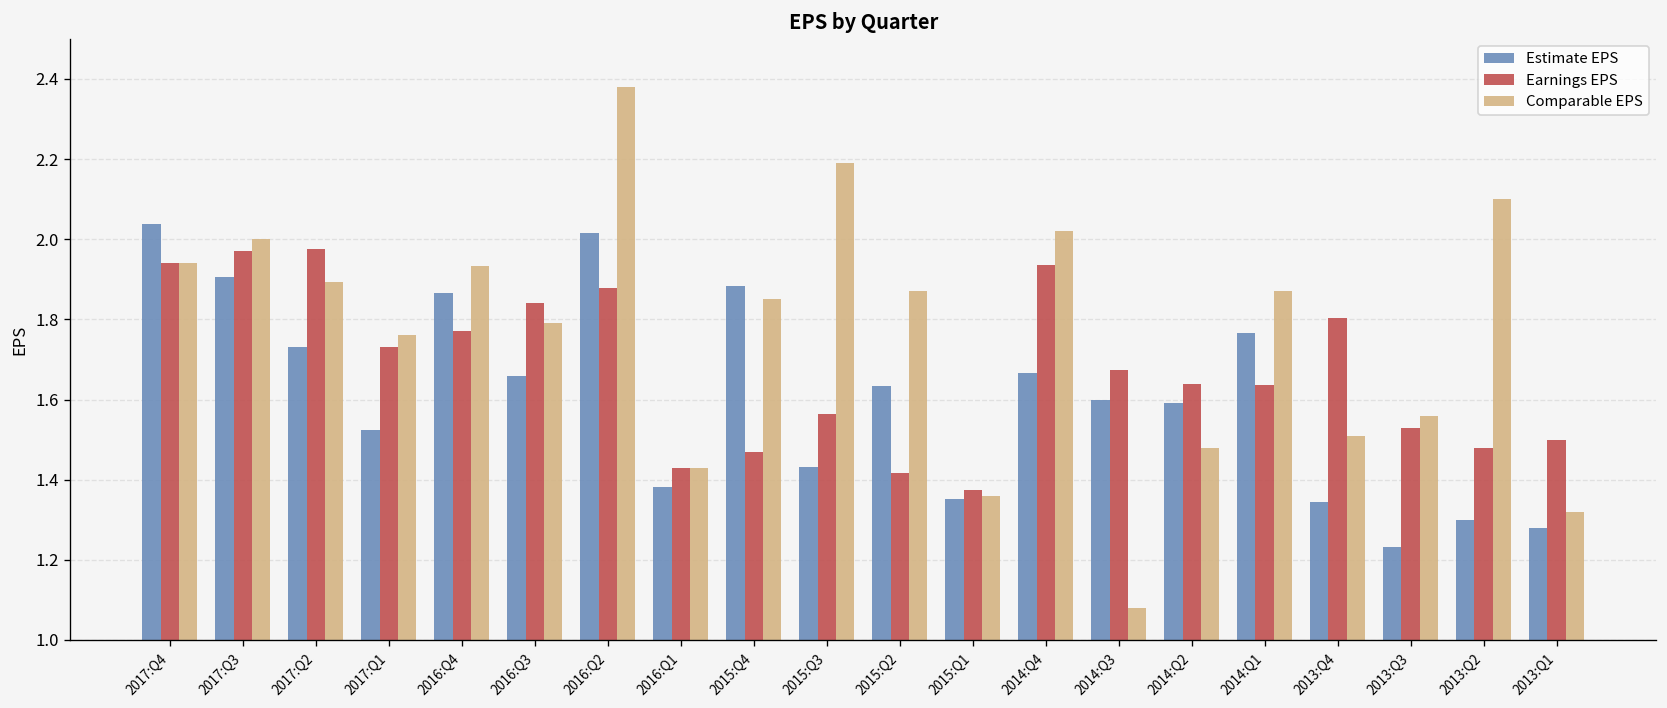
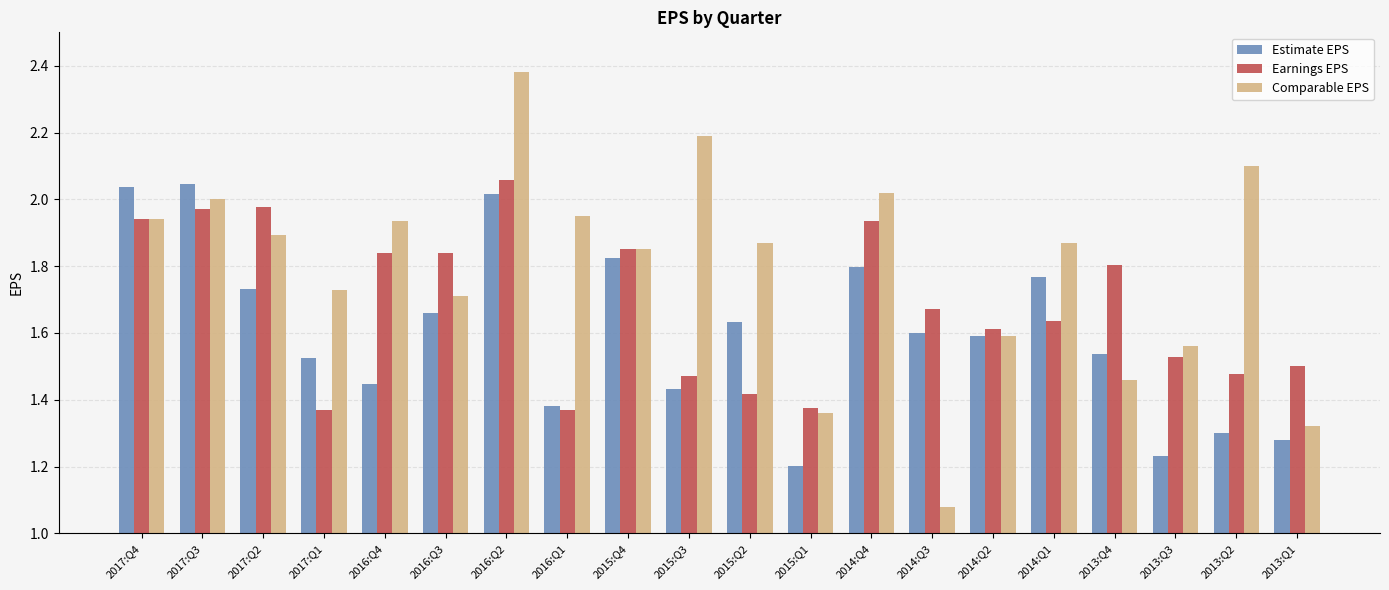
Estimate EPS, 2017:Q3: 1.91 -> 2.05
Earnings EPS, 2017:Q1: 1.73 -> 1.37
Comparable EPS, 2017:Q1: 1.76 -> 1.73
Estimate EPS, 2016:Q4: 1.87 -> 1.45
Earnings EPS, 2016:Q4: 1.77 -> 1.84
Comparable EPS, 2016:Q3: 1.79 -> 1.71
Earnings EPS, 2016:Q2: 1.88 -> 2.06
Earnings EPS, 2016:Q1: 1.43 -> 1.37
Comparable EPS, 2016:Q1: 1.43 -> 1.95
Estimate EPS, 2015:Q4: 1.88 -> 1.82
Earnings EPS, 2015:Q4: 1.47 -> 1.85
Earnings EPS, 2015:Q3: 1.56 -> 1.47
Estimate EPS, 2015:Q1: 1.35 -> 1.20
Estimate EPS, 2014:Q4: 1.67 -> 1.80
Earnings EPS, 2014:Q2: 1.64 -> 1.61
Comparable EPS, 2014:Q2: 1.48 -> 1.59
Estimate EPS, 2013:Q4: 1.35 -> 1.54
Comparable EPS, 2013:Q4: 1.51 -> 1.46
